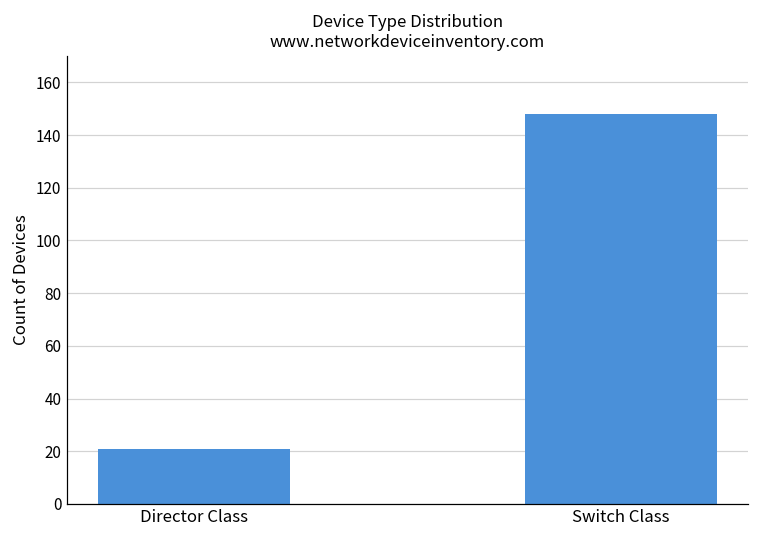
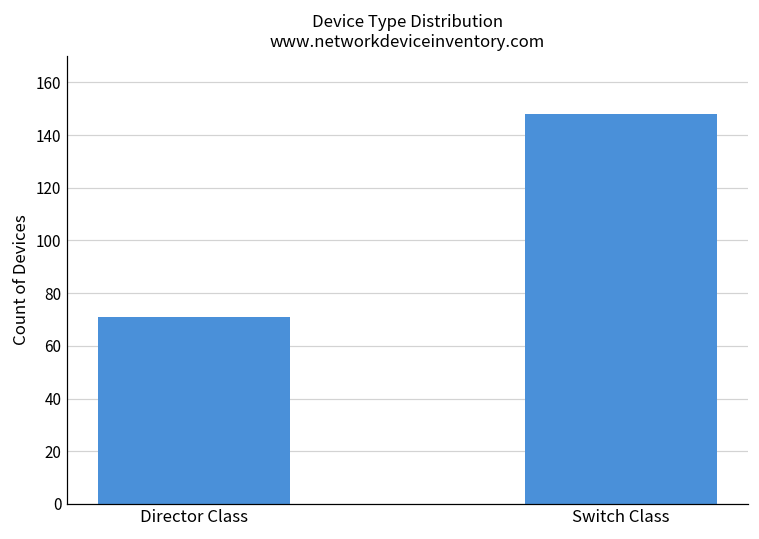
Director Class: 21 -> 71
